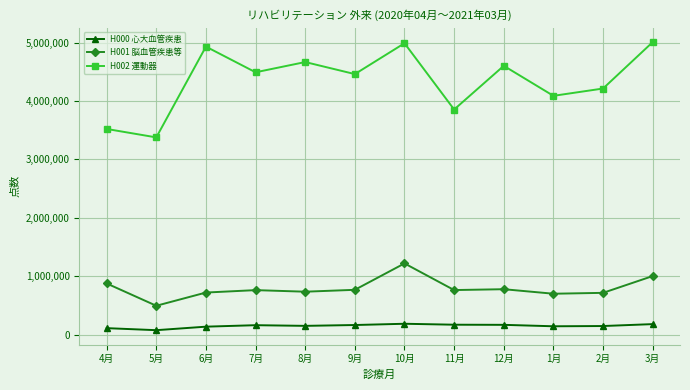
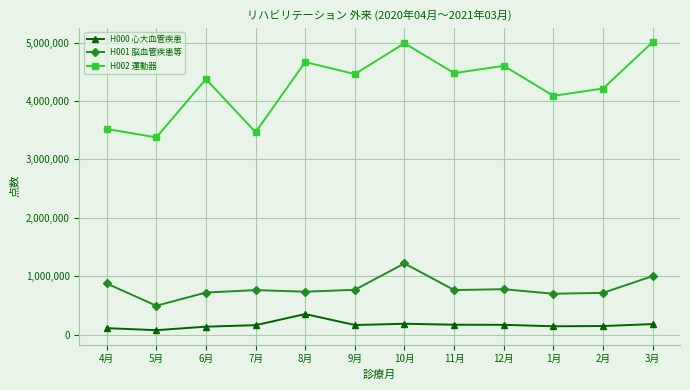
H002 運動器, 6月: 4,900,000 -> 4,400,000
H002 運動器, 7月: 4,500,000 -> 3,500,000
H000 心大血管疾患, 8月: 100,000 -> 400,000
H002 運動器, 11月: 3,900,000 -> 4,500,000
